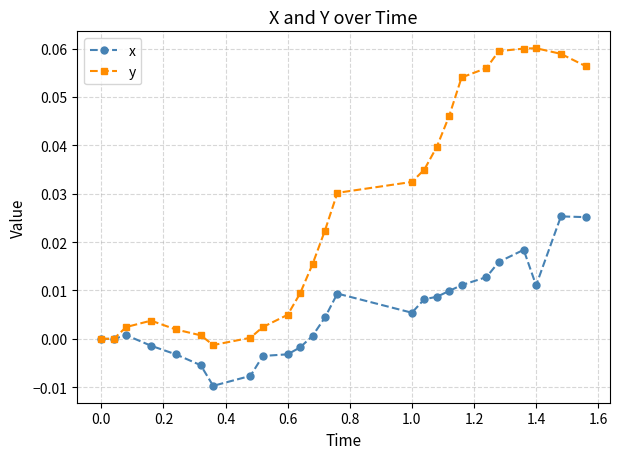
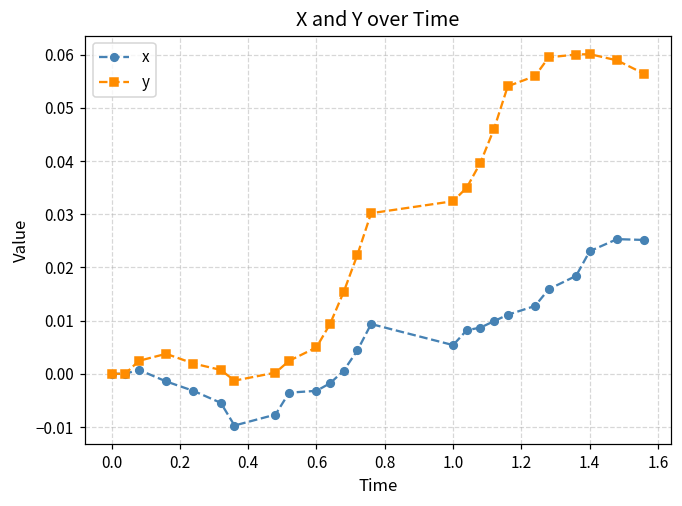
x, 1.4: 0.011 -> 0.023
